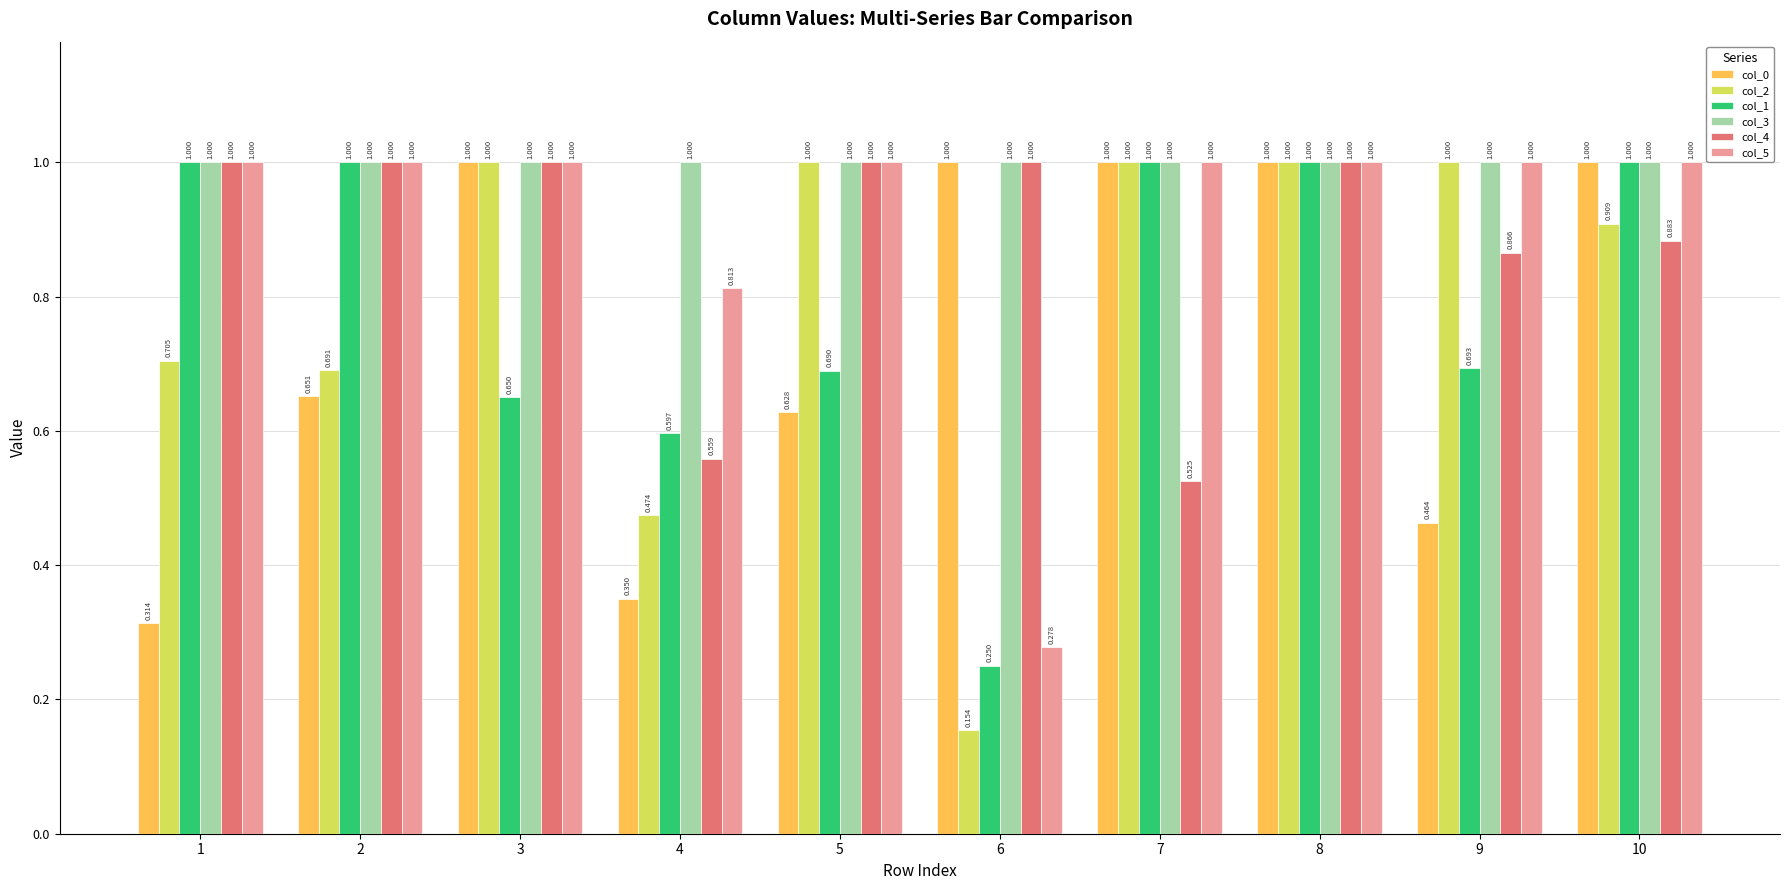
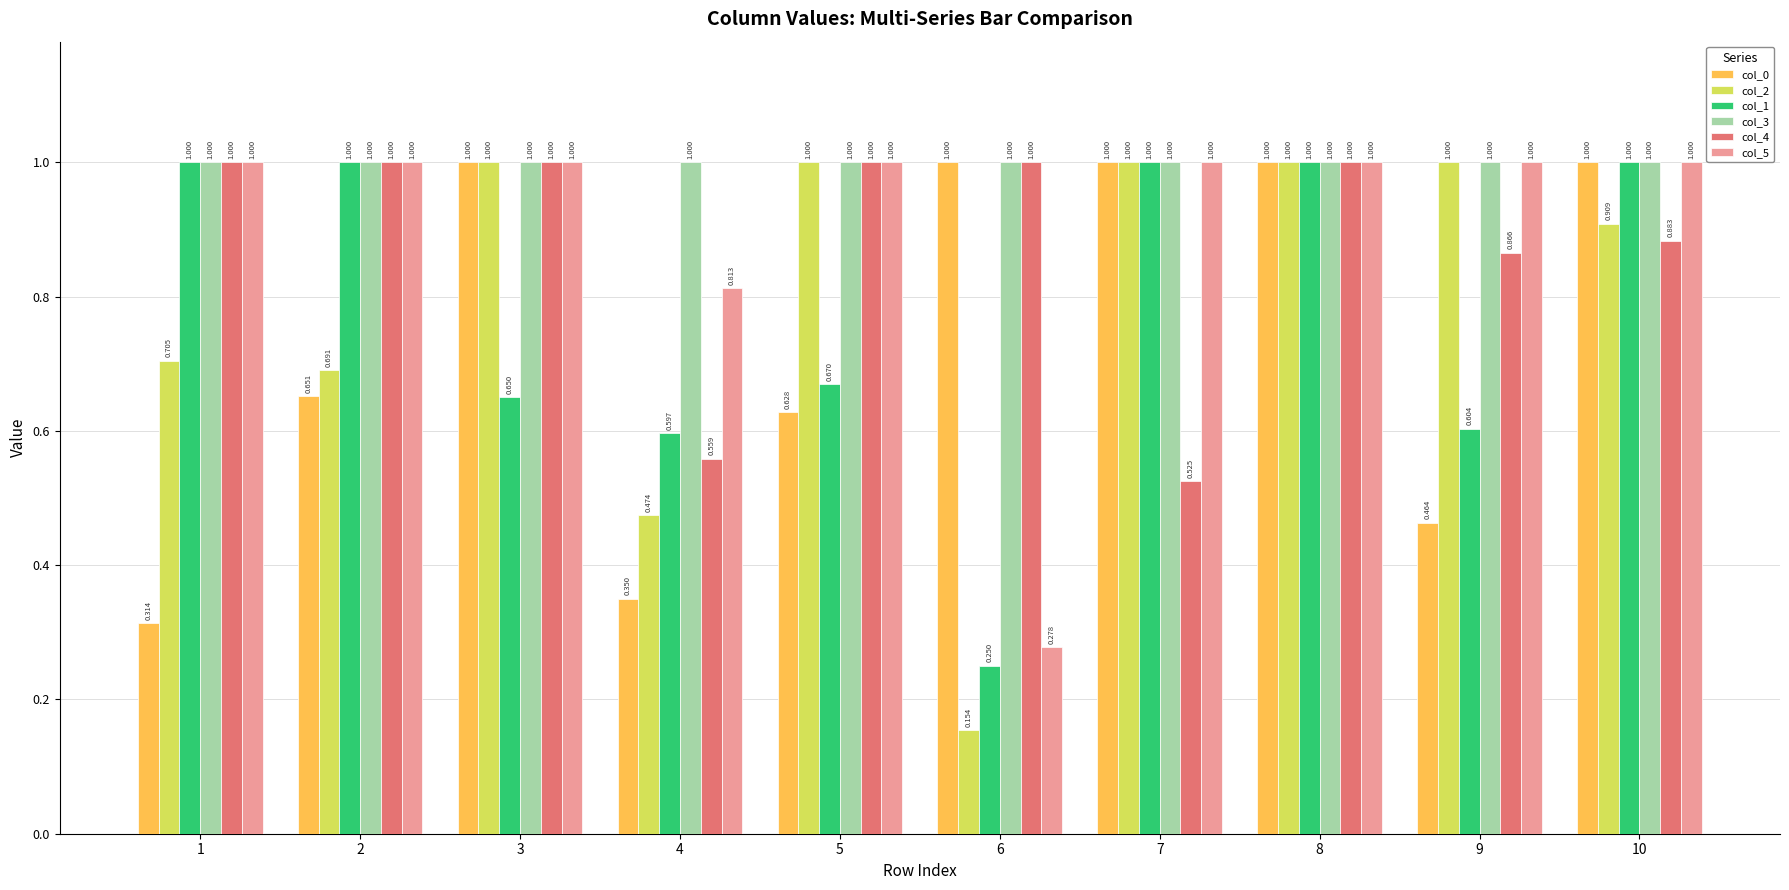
col_1, 5: 0.690 -> 0.670
col_1, 9: 0.693 -> 0.604
